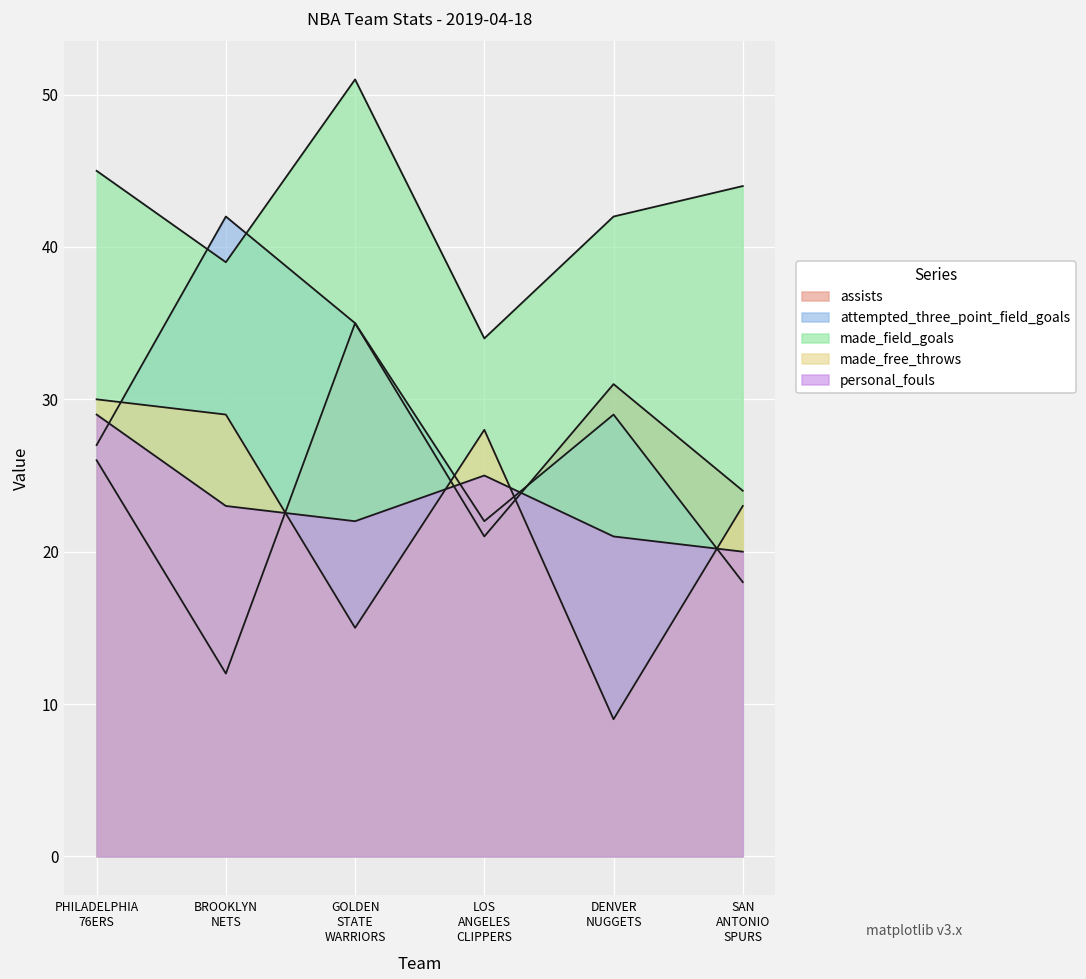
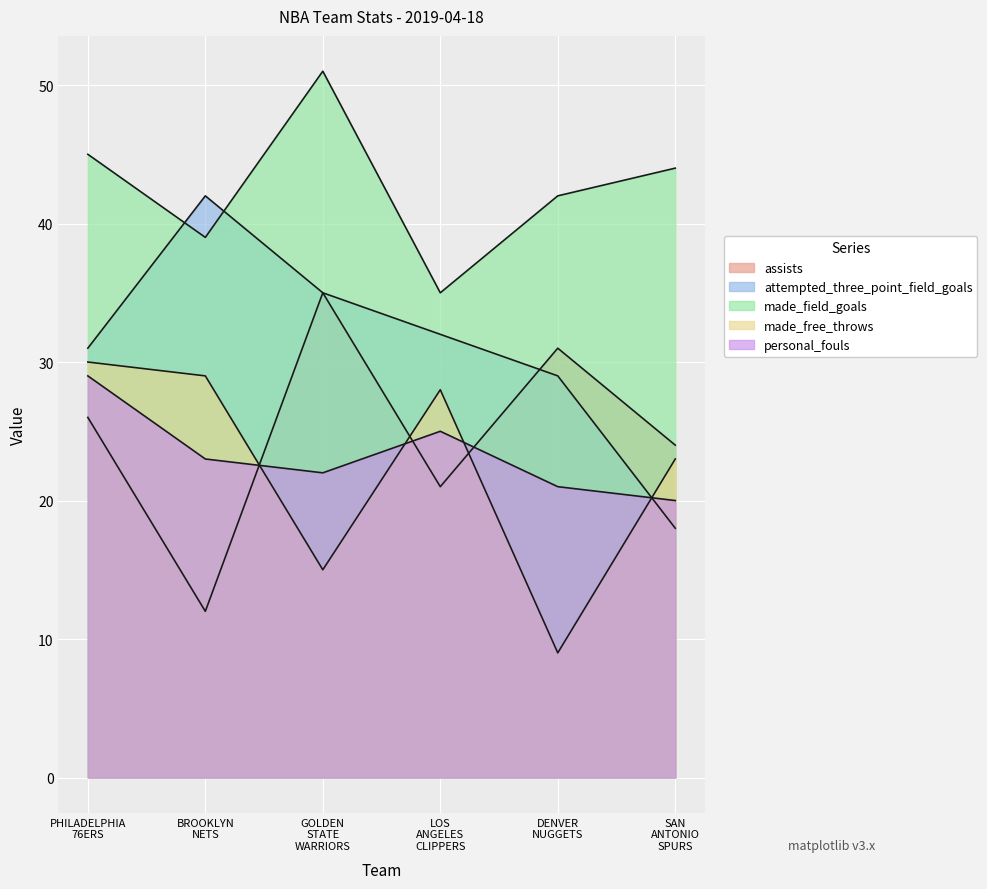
attempted_three_point_field_goals, PHILADELPHIA 76ERS: 27 -> 31
attempted_three_point_field_goals, LOS ANGELES CLIPPERS: 22 -> 32
made_field_goals, LOS ANGELES CLIPPERS: 34 -> 35
